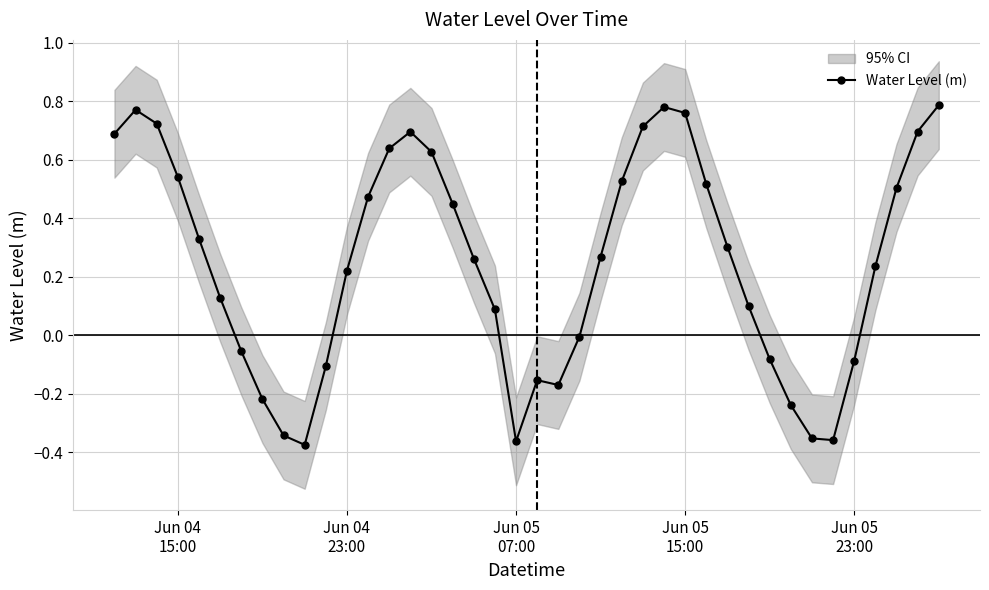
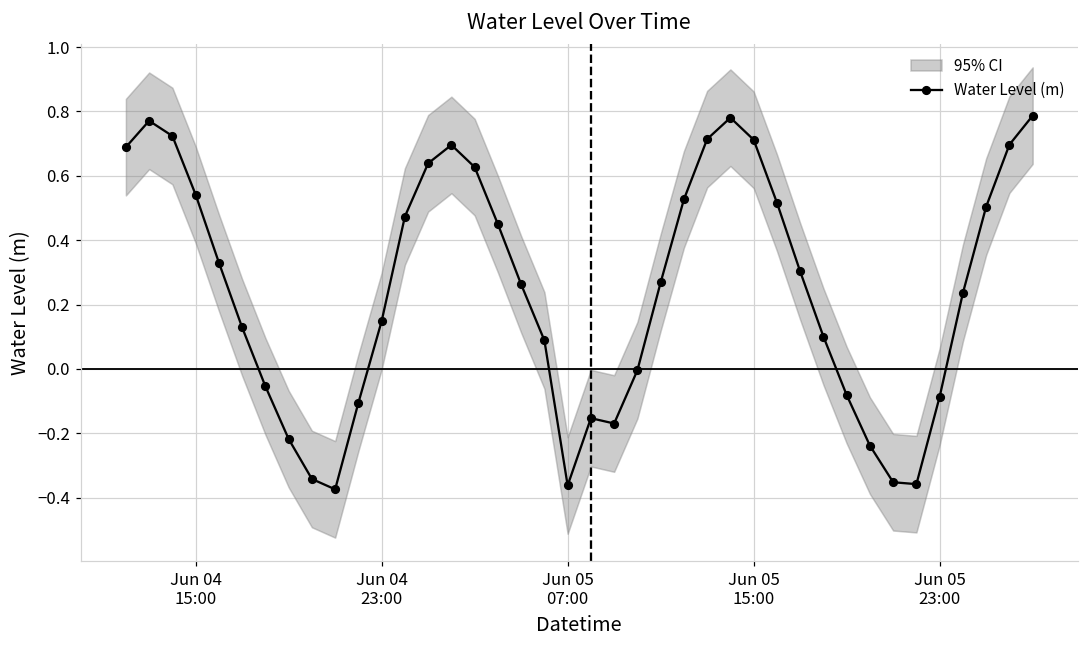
Water Level (m), Jun 04 23:00: 0.22 -> 0.15
Water Level (m), Jun 05 15:00: 0.76 -> 0.71
